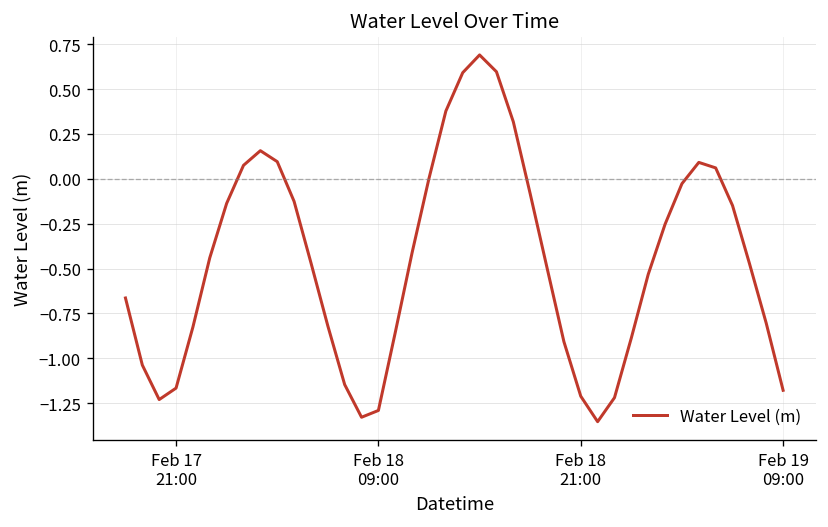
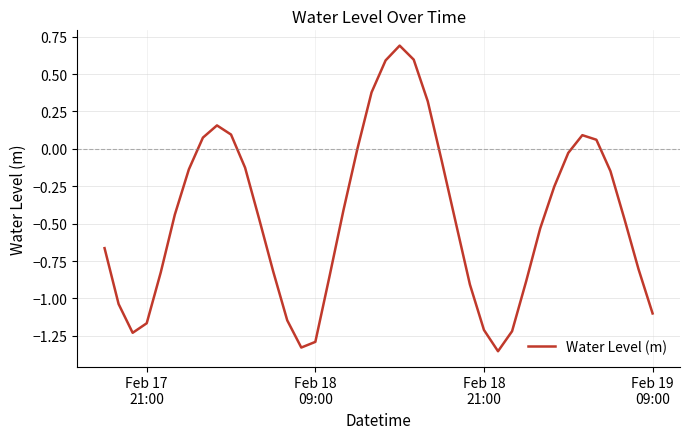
Feb 19 09:00: -1.18 -> -1.10
